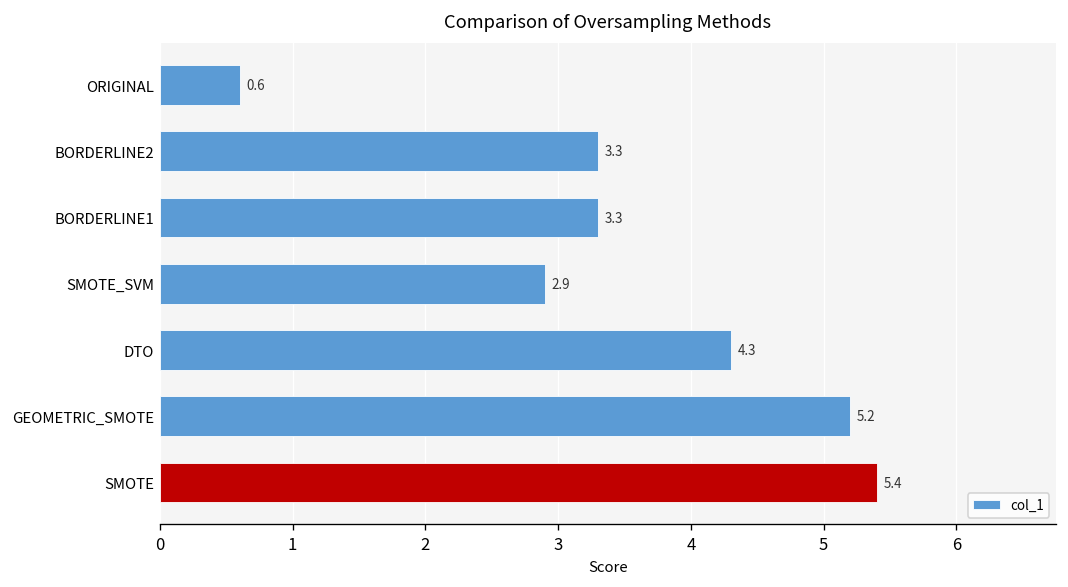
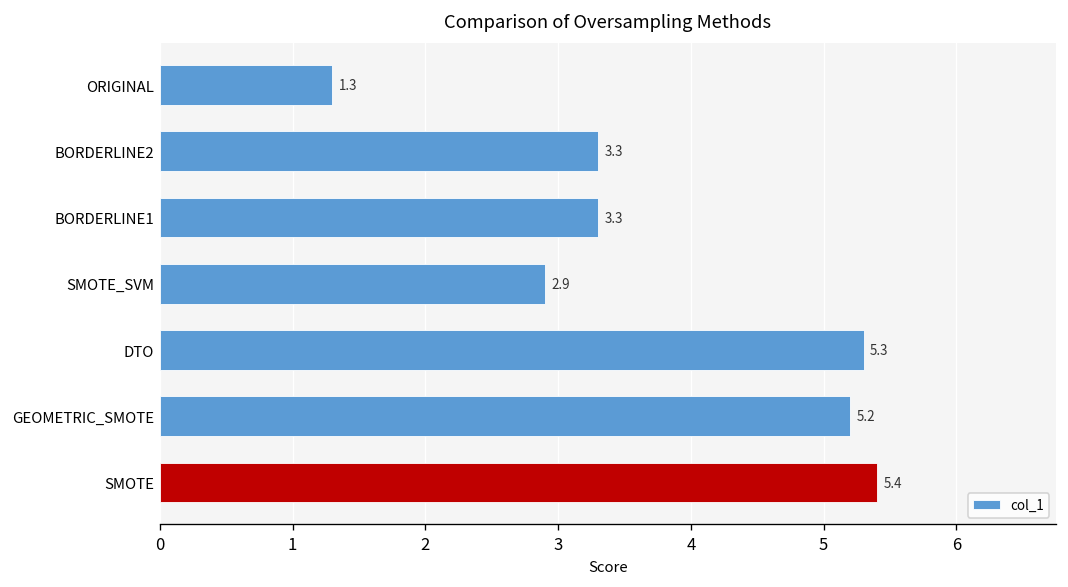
ORIGINAL: 0.6 -> 1.3
DTO: 4.3 -> 5.3
